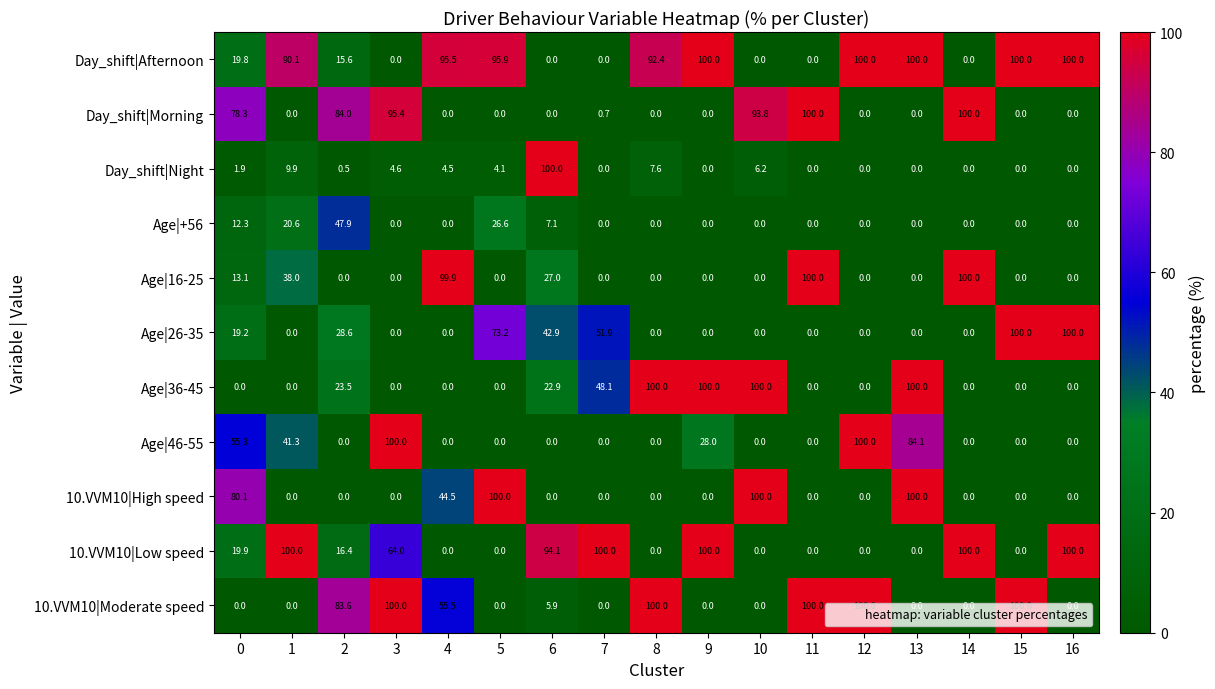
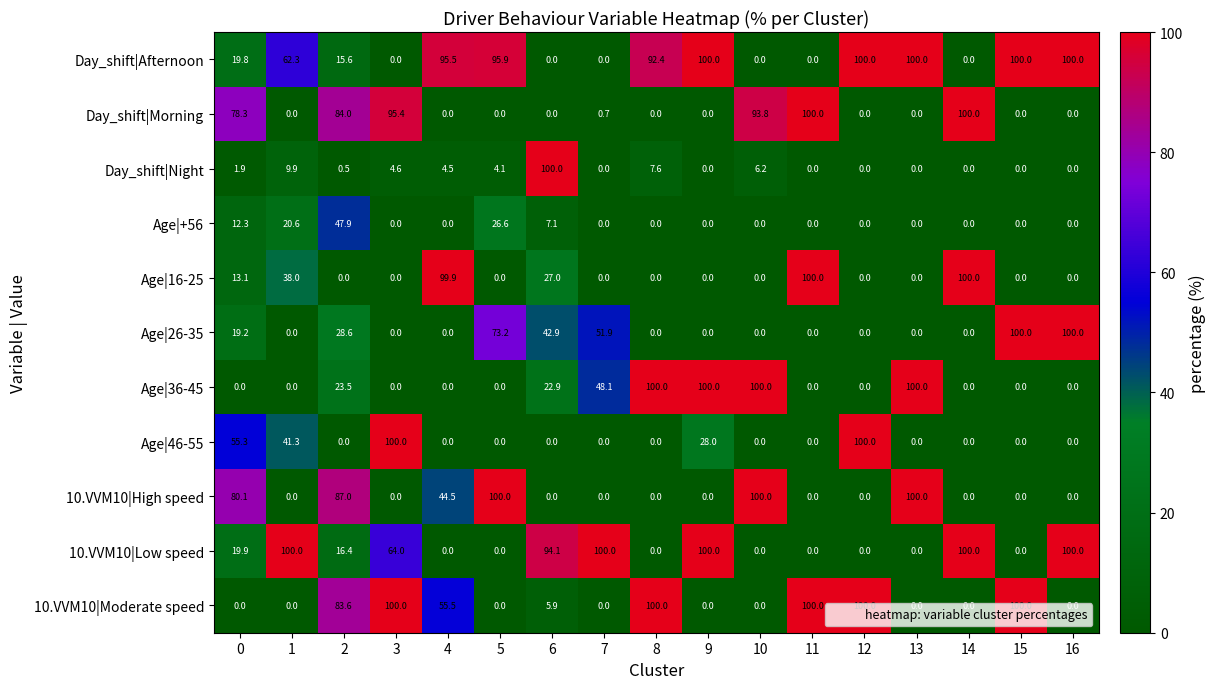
Day_shift|Afternoon, 1: 90.1 -> 62.3
Age|46-55, 13: 84.1 -> 0.0
10.VVM10|High speed, 2: 0.0 -> 87.0
